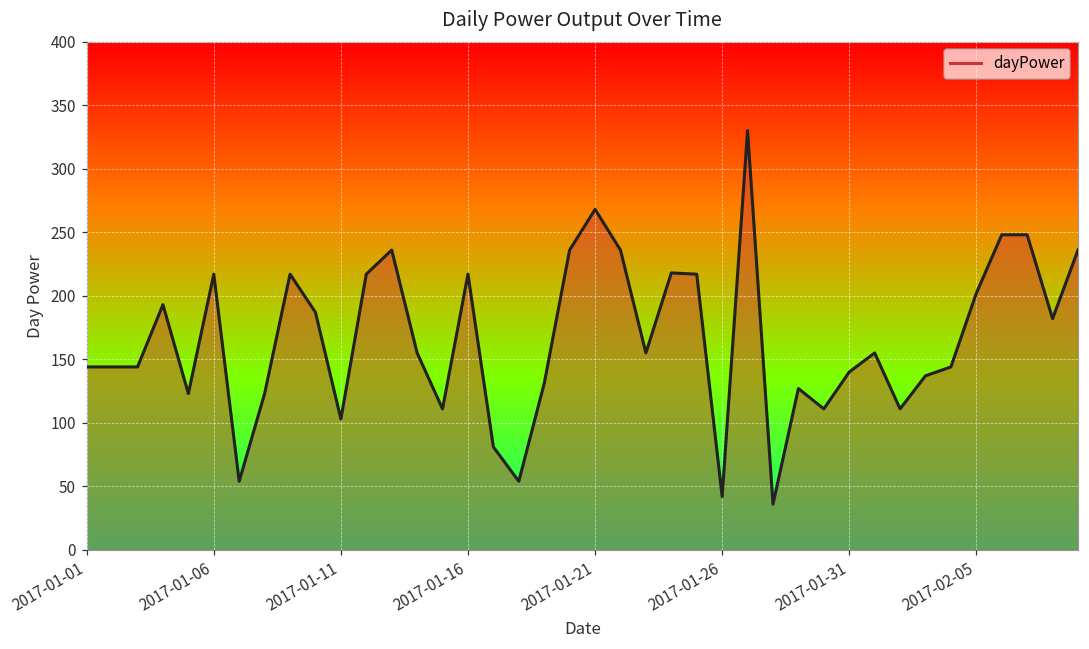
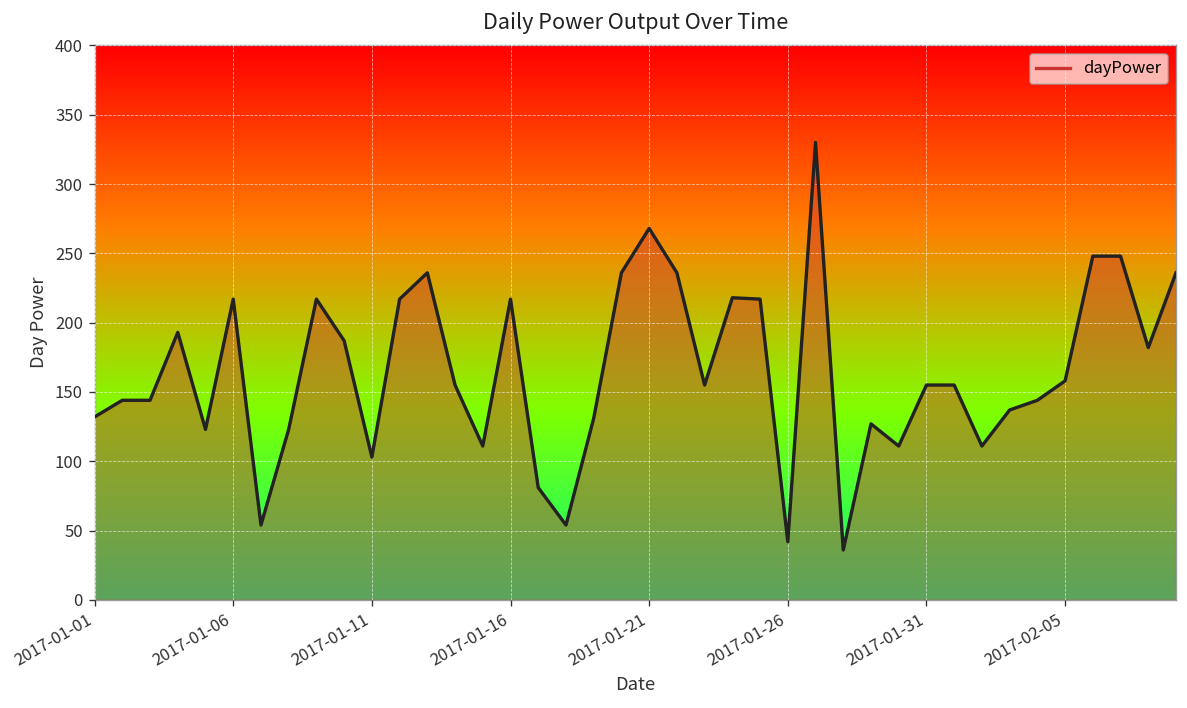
2017-01-01: 144 -> 132
2017-01-31: 140 -> 155
2017-02-05: 202 -> 158
